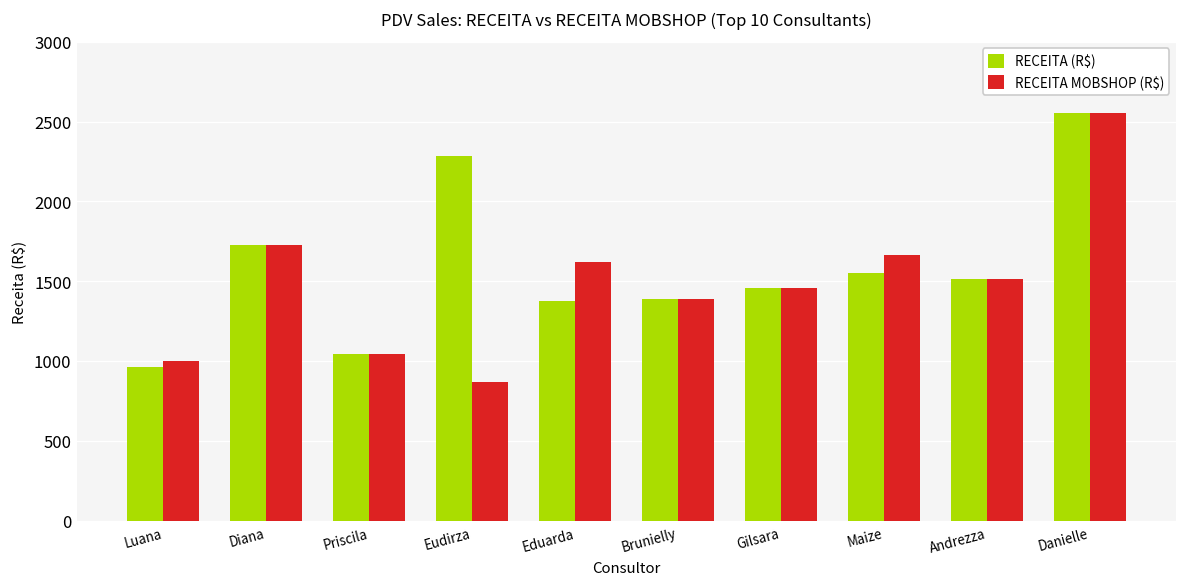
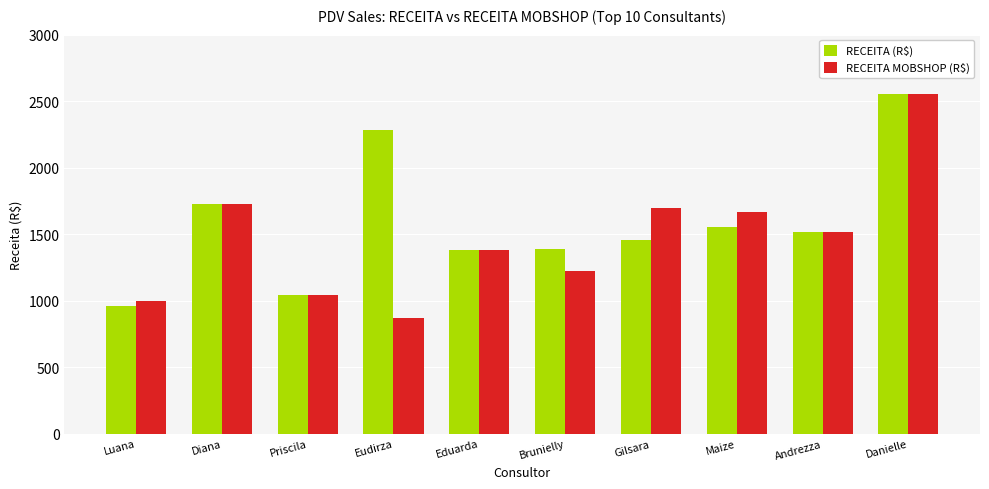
RECEITA MOBSHOP (R$), Eduarda: 1620 -> 1380
RECEITA MOBSHOP (R$), Brunielly: 1390 -> 1230
RECEITA MOBSHOP (R$), Gilsara: 1460 -> 1690
